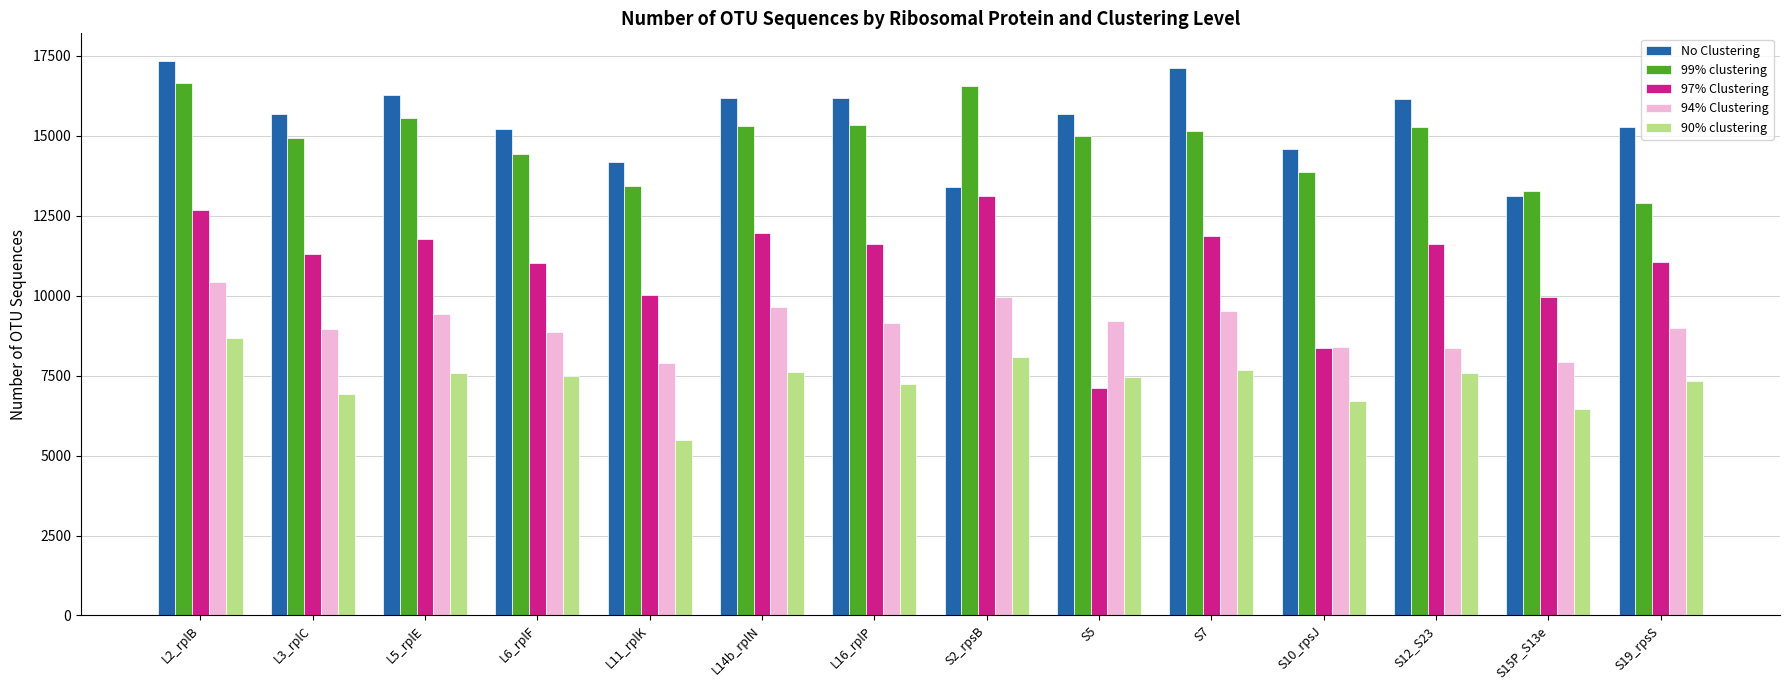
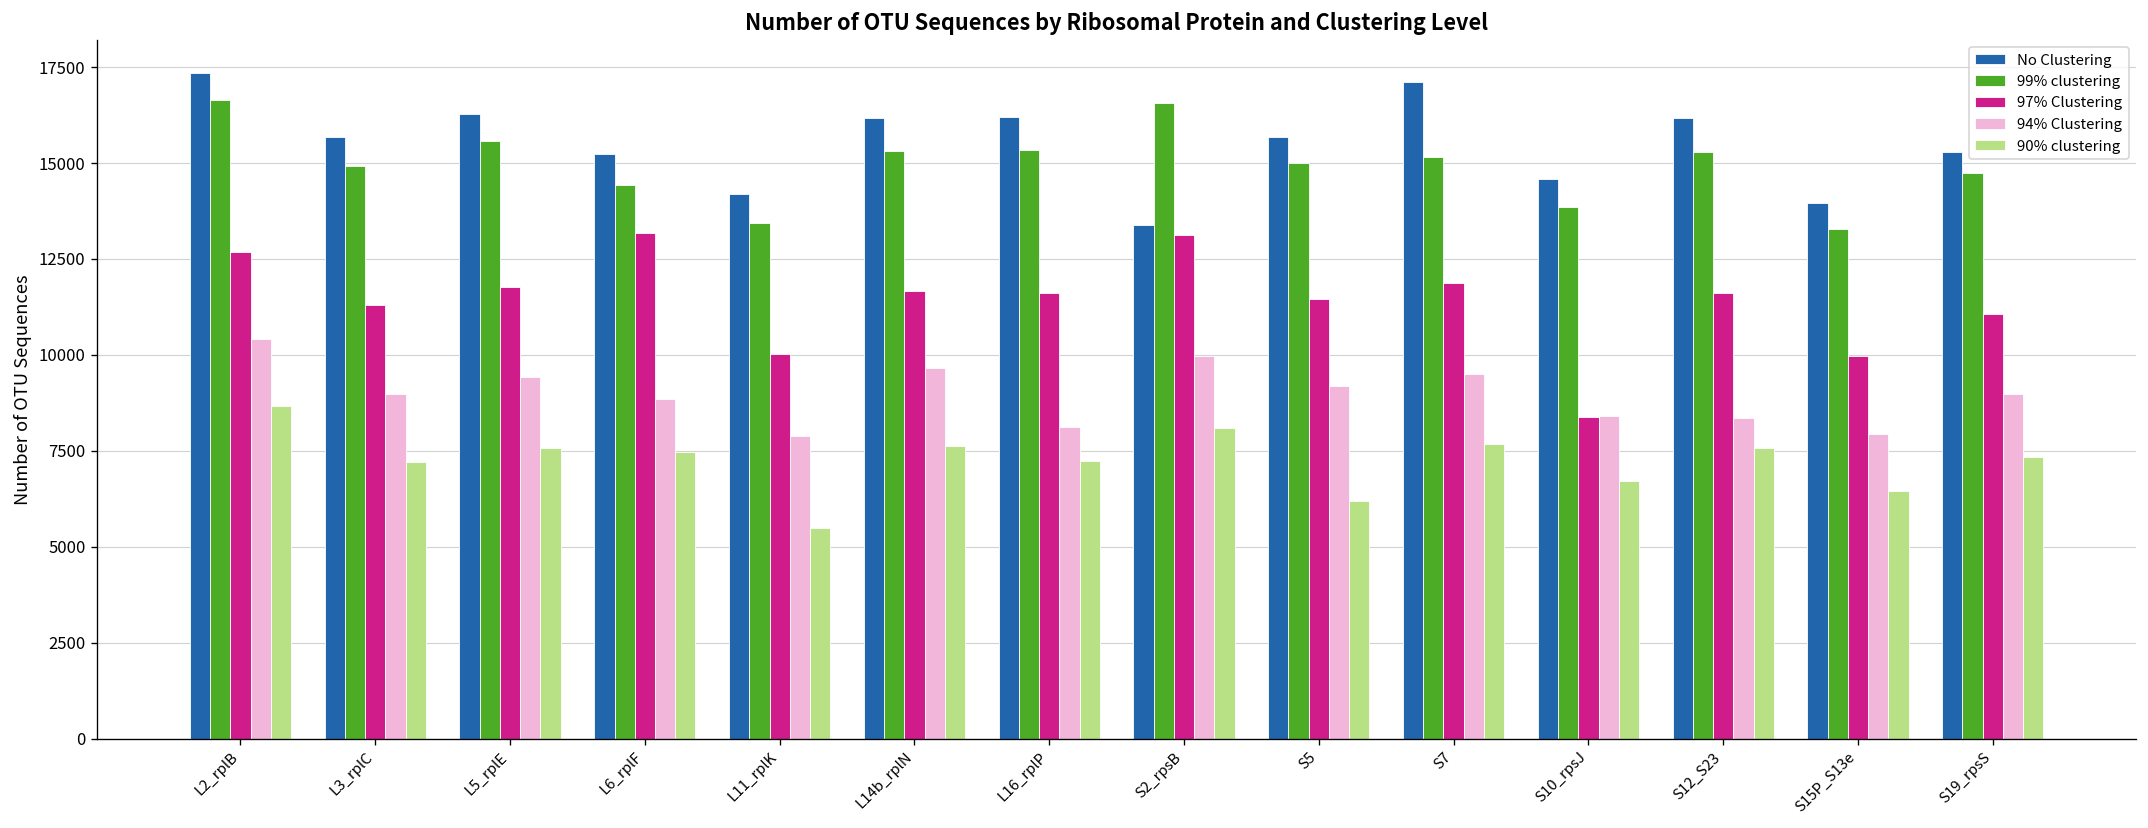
90% clustering, L3_rplC: 6900 -> 7200
97% Clustering, L6_rplF: 11000 -> 13200
97% Clustering, L14b_rplN: 12000 -> 11700
94% Clustering, L16_rplP: 9200 -> 8100
97% Clustering, S5: 7100 -> 11400
90% clustering, S5: 7500 -> 6200
No Clustering, S15P_S13e: 13100 -> 14000
99% clustering, S19_rpsS: 12900 -> 14700
